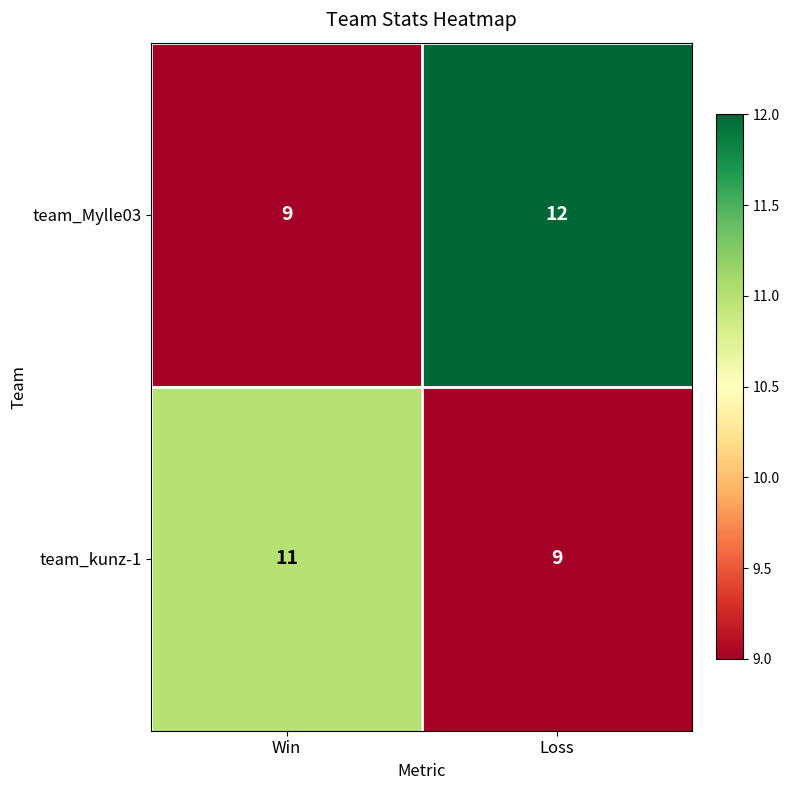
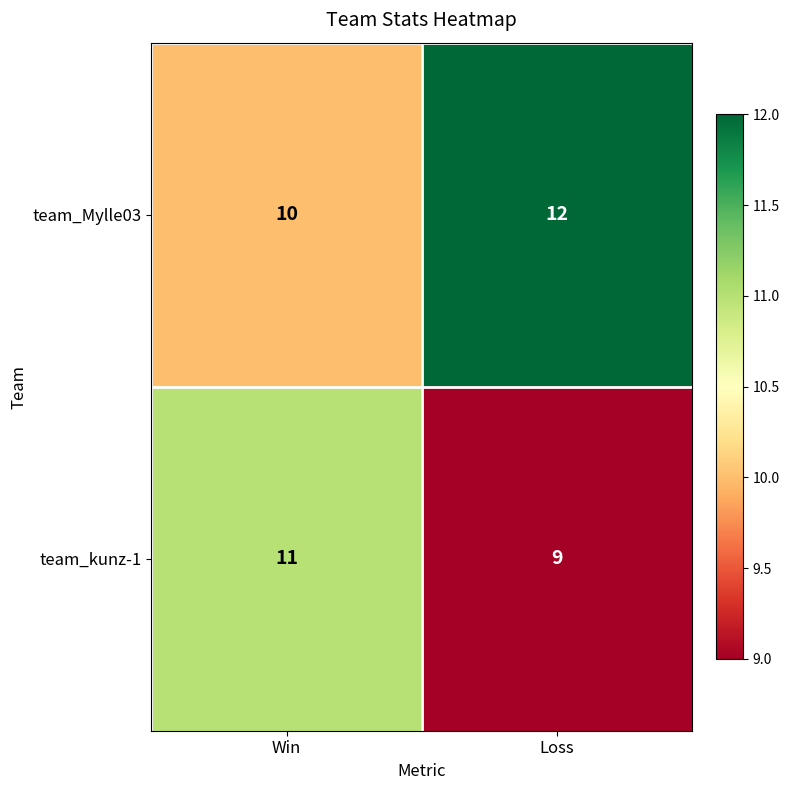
team_Mylle03, Win: 9 -> 10
